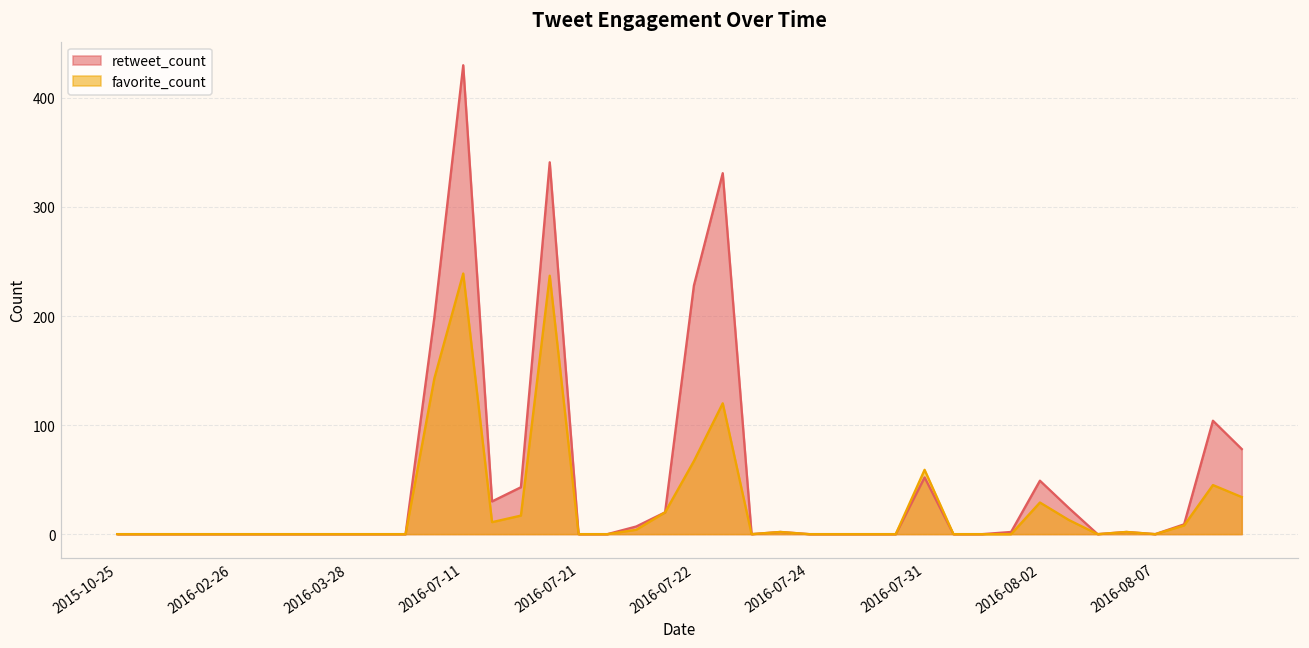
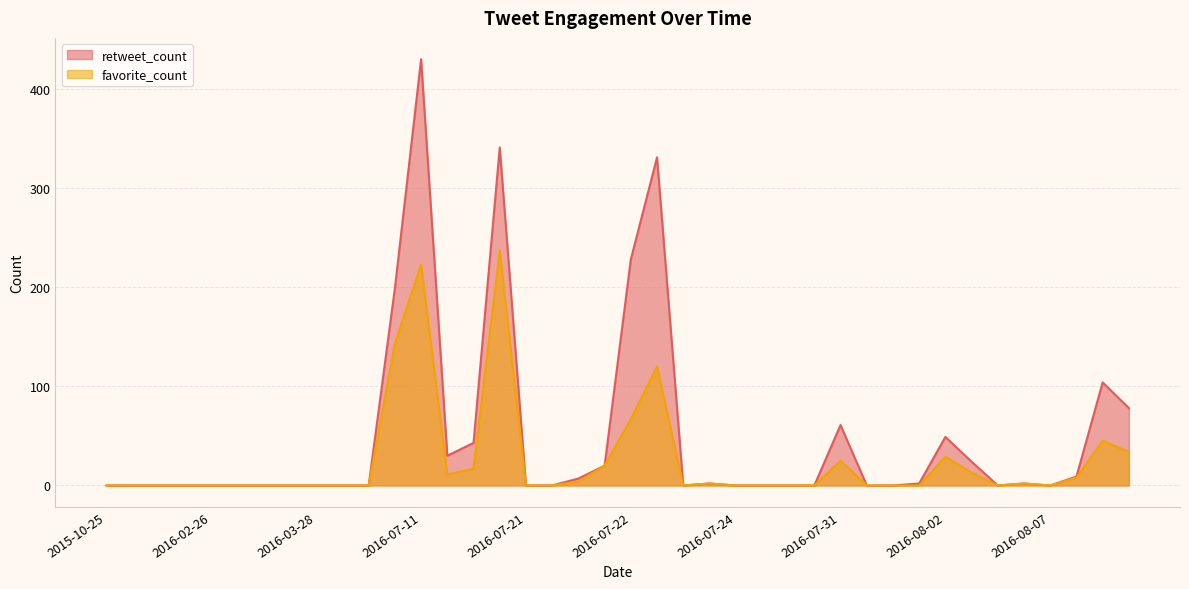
favorite_count, 2016-07-11: 240 -> 220
retweet_count, 2016-07-31: 50 -> 60
favorite_count, 2016-07-31: 60 -> 30
